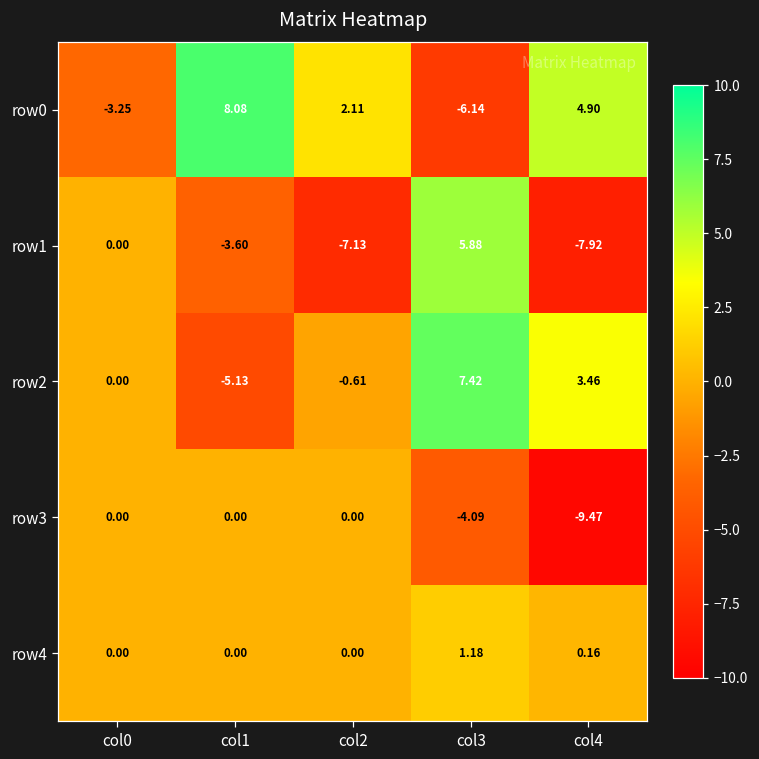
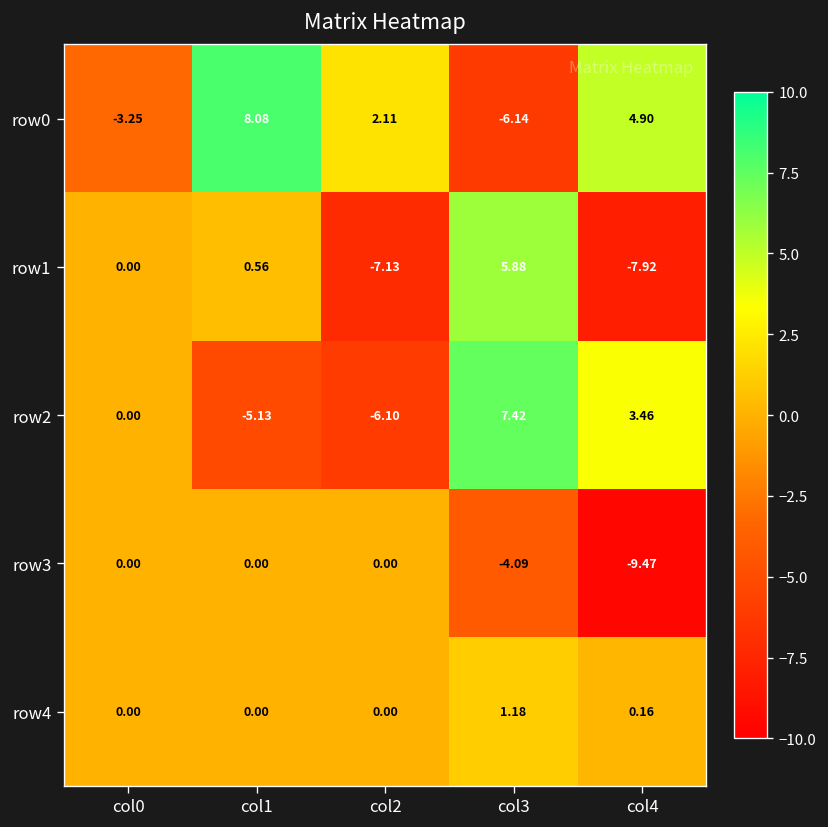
row1, col1: -3.60 -> 0.56
row2, col2: -0.61 -> -6.10
